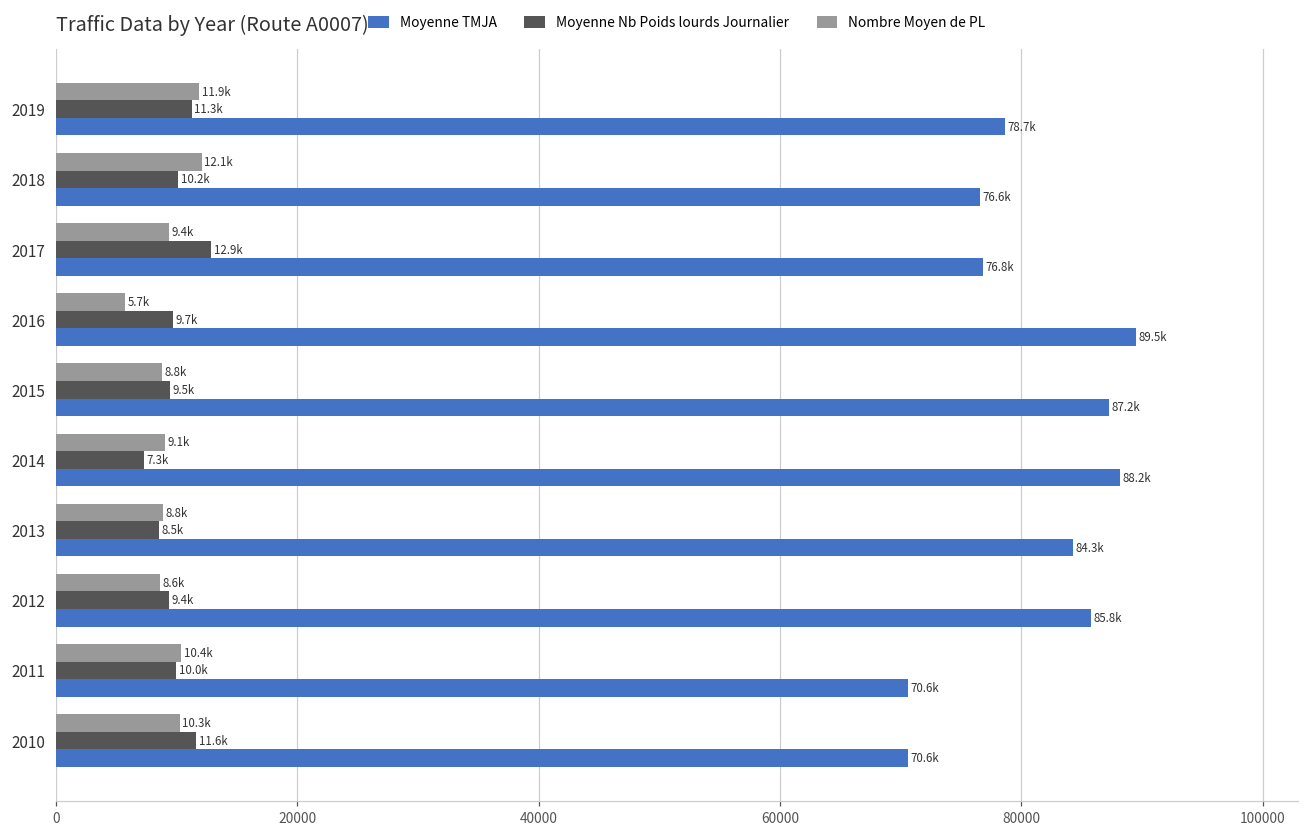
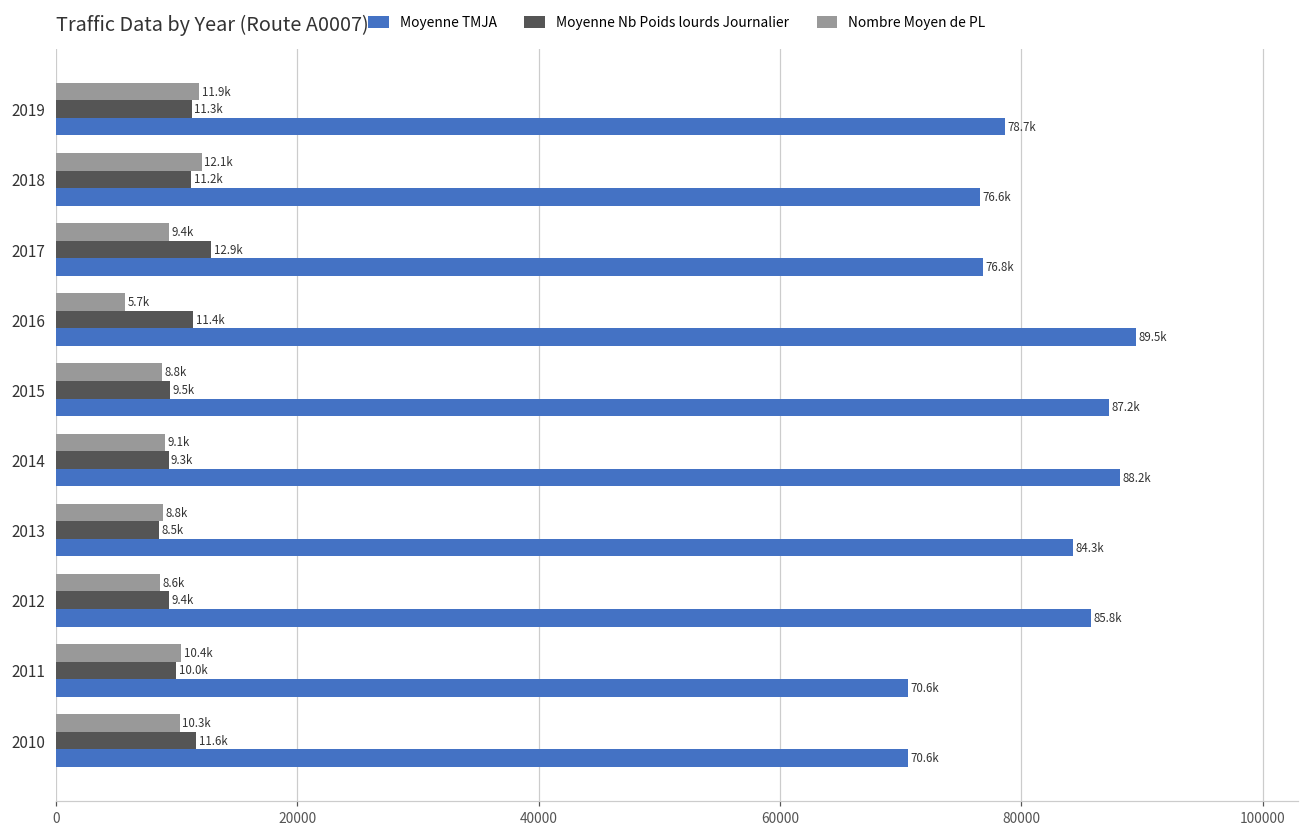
Moyenne Nb Poids lourds Journalier, 2018: 10.2k -> 11.2k
Moyenne Nb Poids lourds Journalier, 2016: 9.7k -> 11.4k
Moyenne Nb Poids lourds Journalier, 2014: 7.3k -> 9.3k
